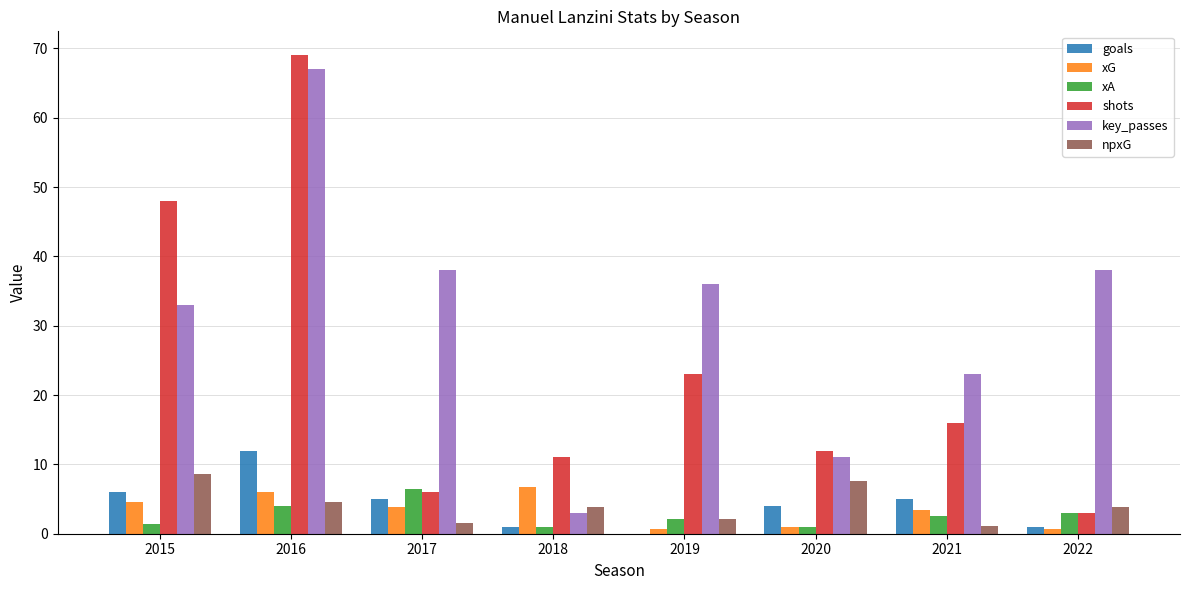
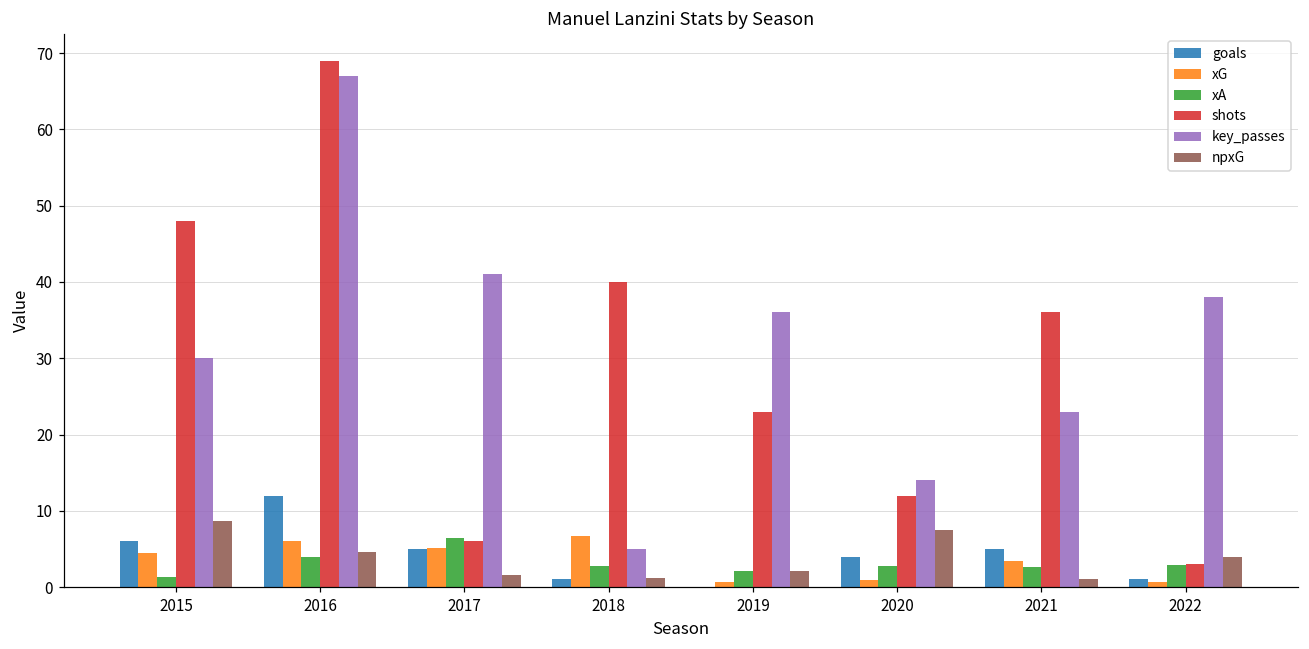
key_passes, 2015: 33 -> 30
xG, 2017: 4 -> 5
key_passes, 2017: 38 -> 41
xA, 2018: 1 -> 3
shots, 2018: 11 -> 40
key_passes, 2018: 3 -> 5
npxG, 2018: 4 -> 1
xA, 2020: 1 -> 3
key_passes, 2020: 11 -> 14
shots, 2021: 16 -> 36
